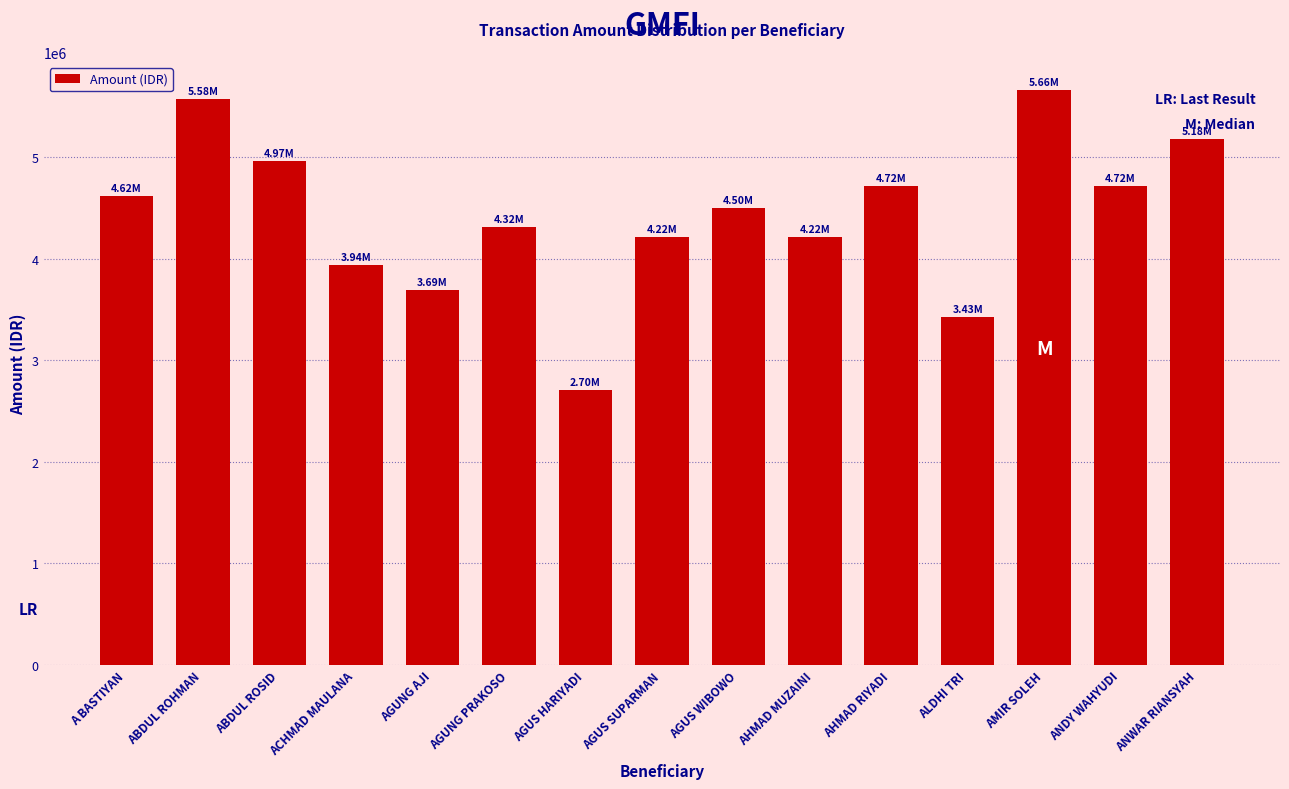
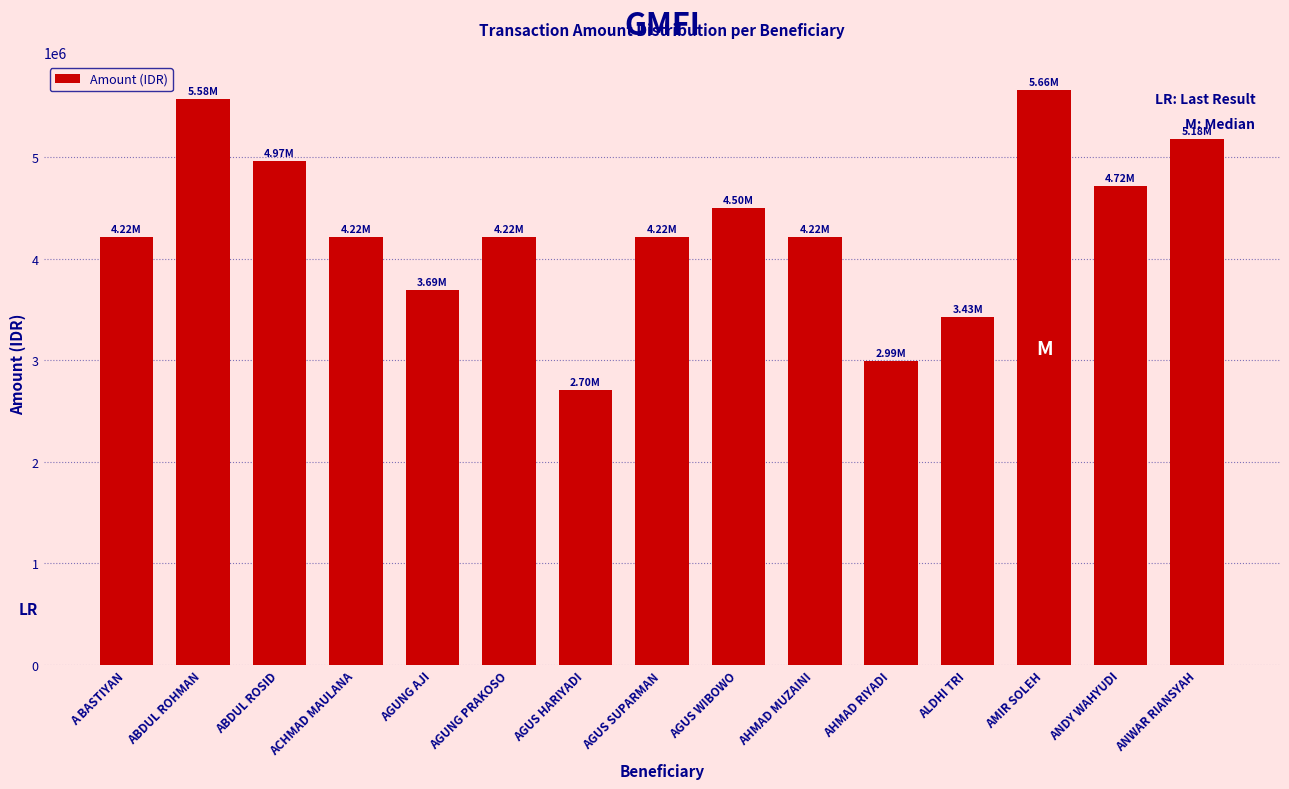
A BASTIYAN: 4.62M -> 4.22M
ACHMAD MAULANA: 3.94M -> 4.22M
AGUNG PRAKOSO: 4.32M -> 4.22M
AHMAD RIYADI: 4.72M -> 2.99M
